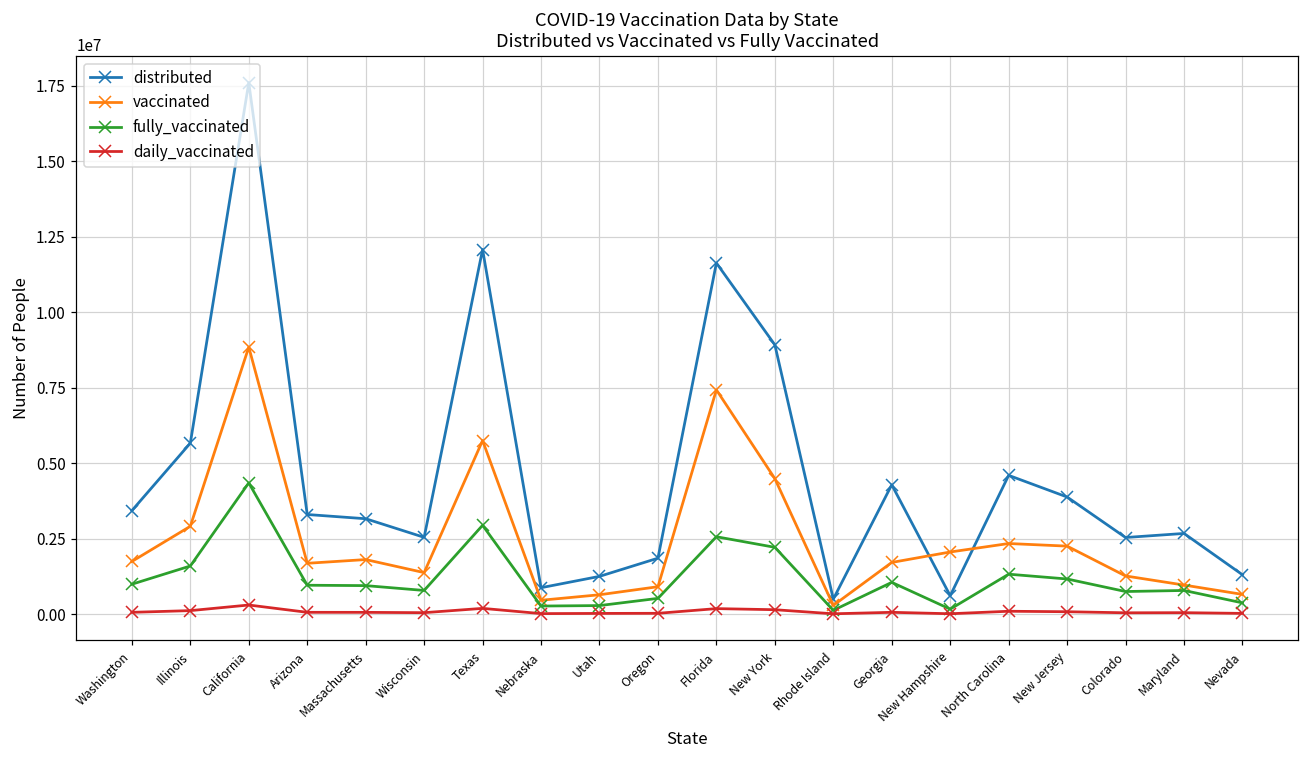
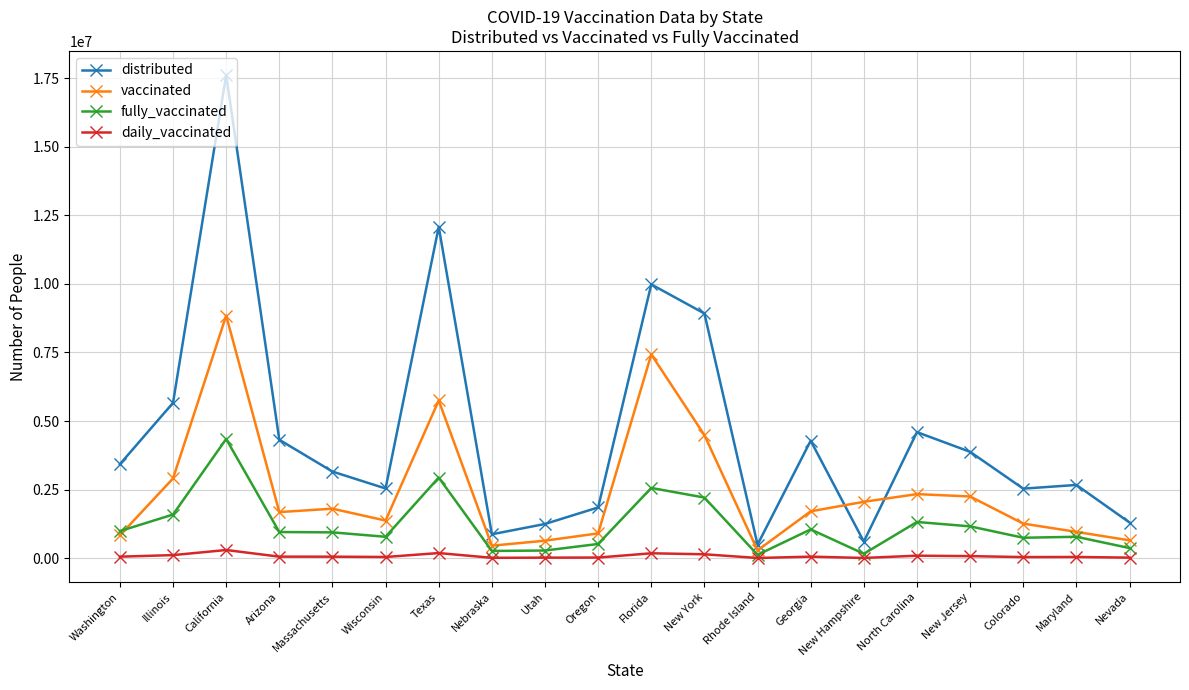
vaccinated, Washington: 1700000 -> 800000
distributed, Arizona: 3300000 -> 4300000
distributed, Florida: 11600000 -> 10000000
